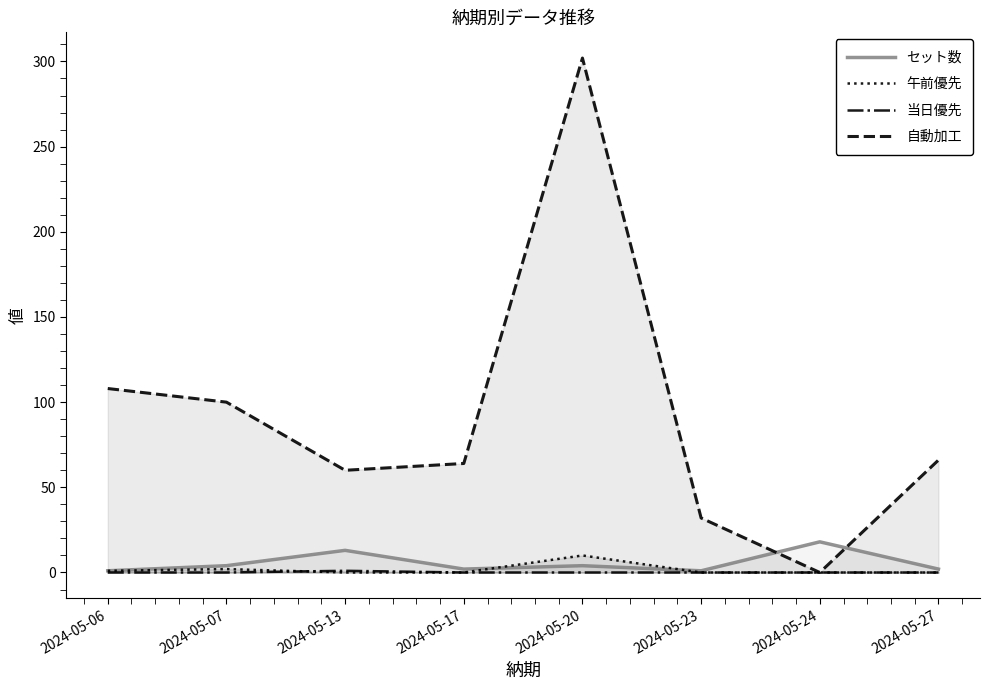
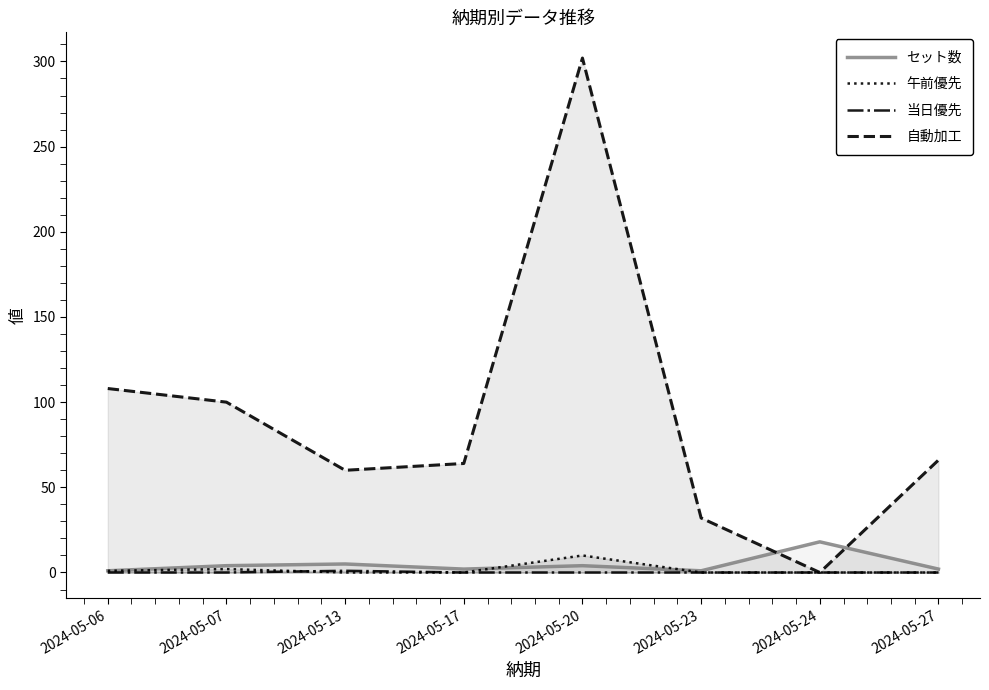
セット数, 2024-05-13: 13 -> 5
